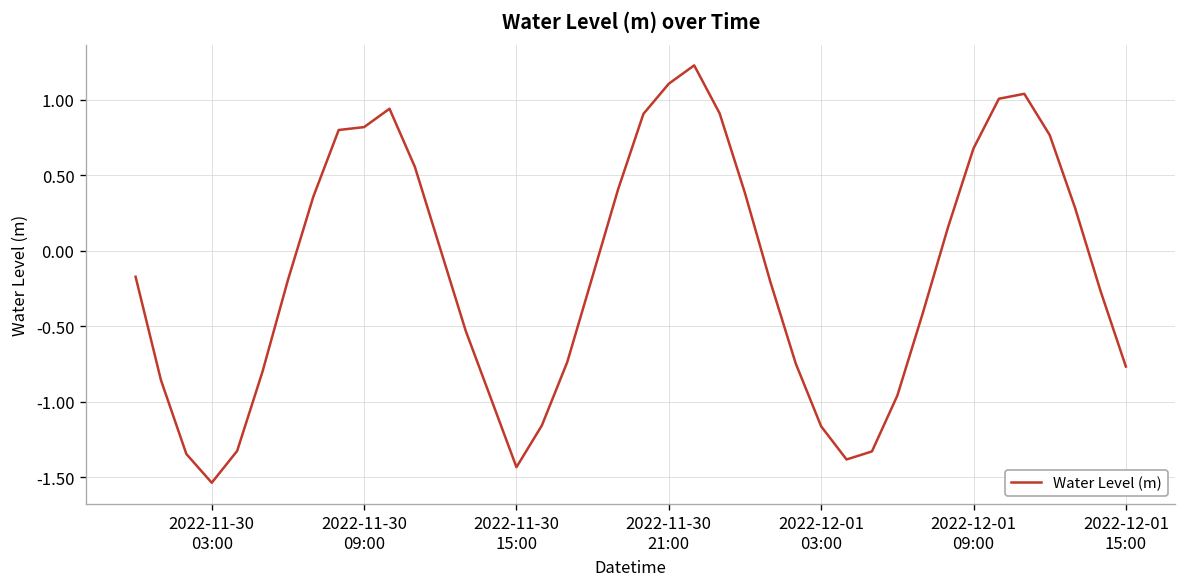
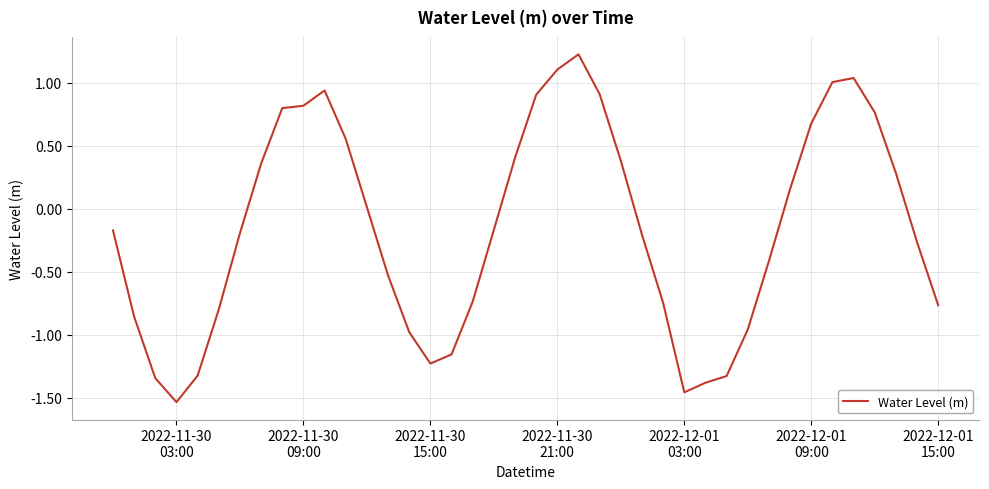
2022-11-30 15:00: -1.43 -> -1.23
2022-12-01 03:00: -1.16 -> -1.46
